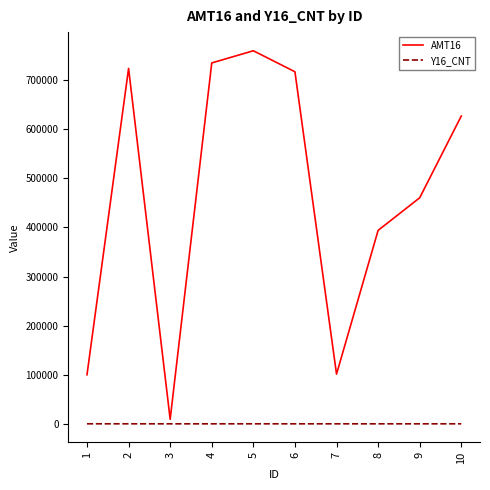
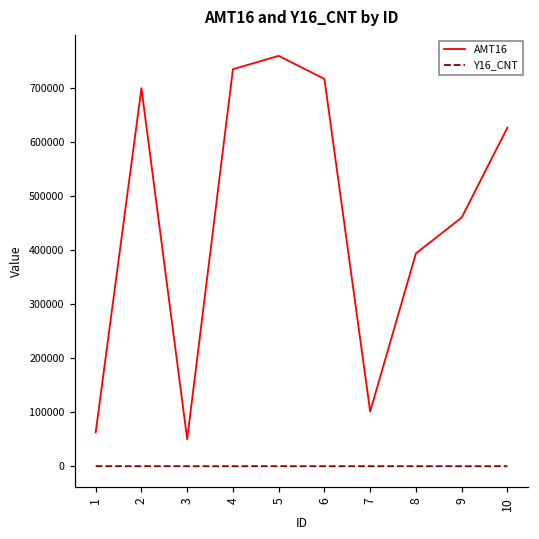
AMT16, 1: 100000 -> 60000
AMT16, 2: 720000 -> 700000
AMT16, 3: 10000 -> 50000
